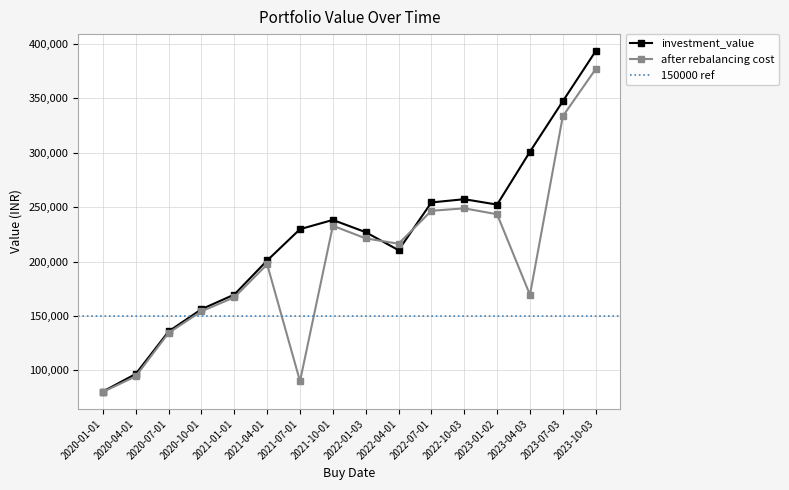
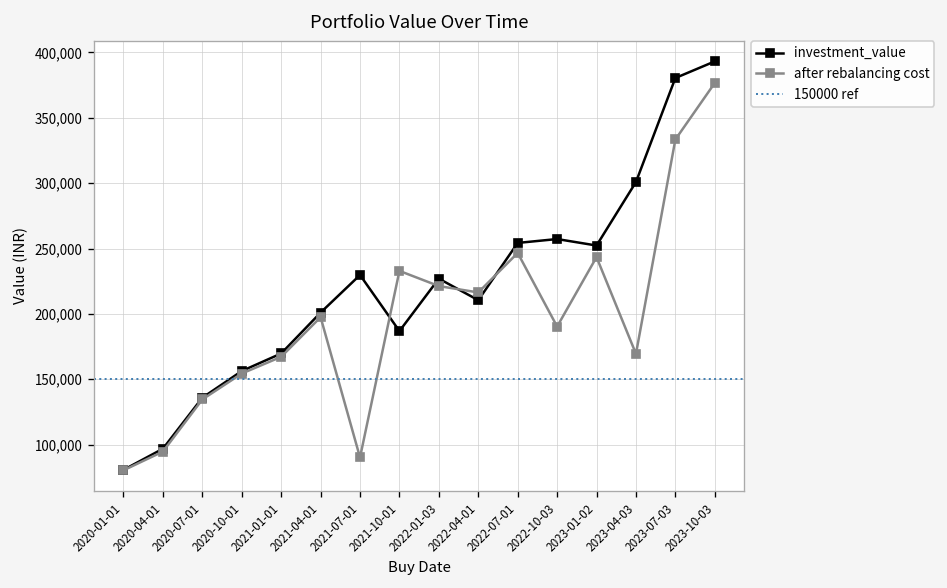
investment_value, 2021-10-01: 238,000 -> 187,000
after rebalancing cost, 2022-10-03: 249,000 -> 190,000
investment_value, 2023-07-03: 347,000 -> 380,000
